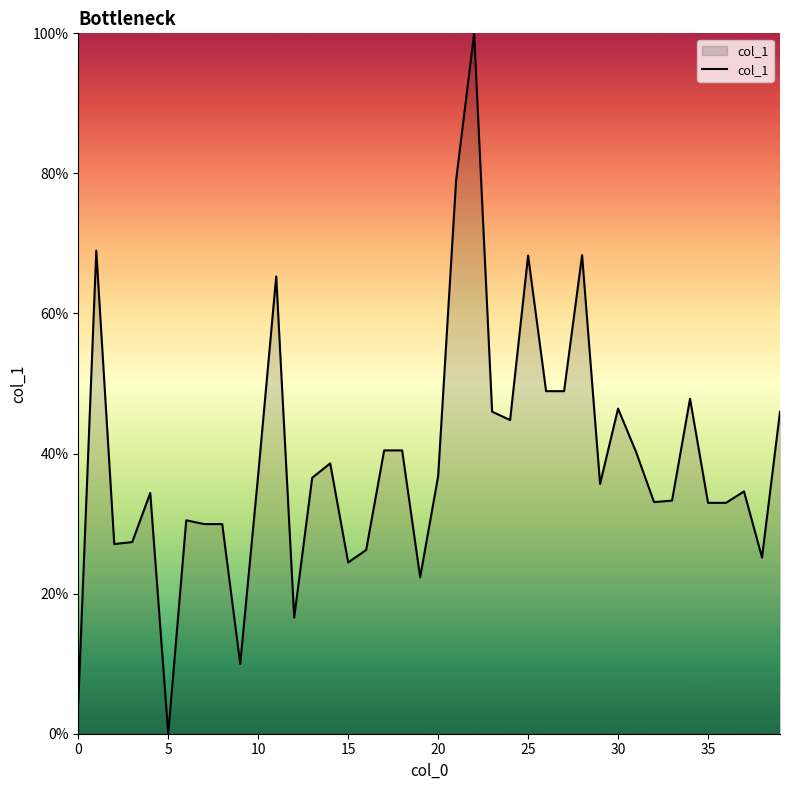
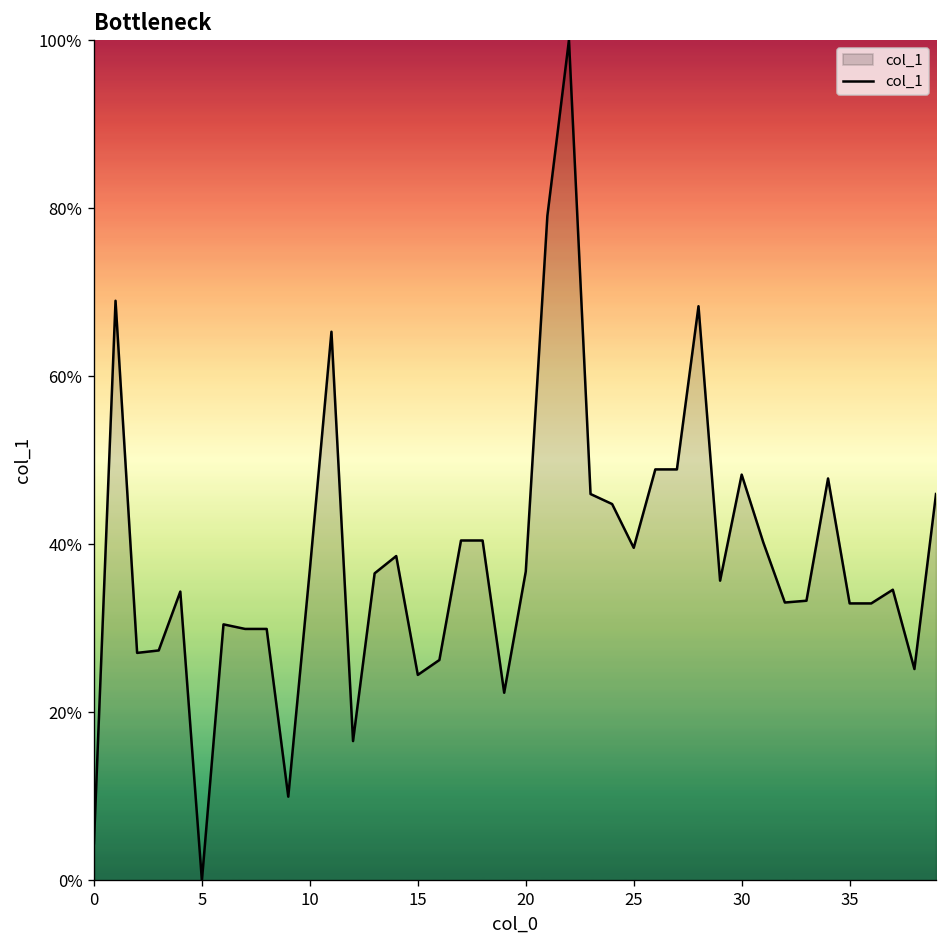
25: 68% -> 40%
30: 46% -> 48%
